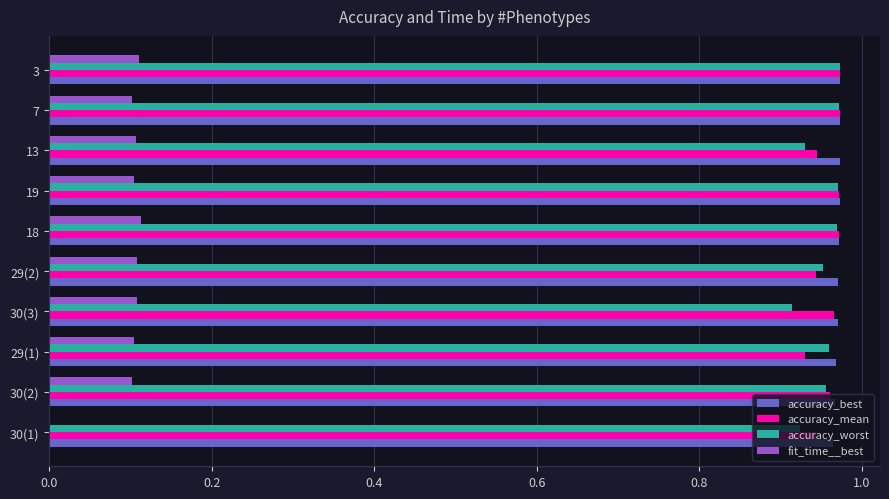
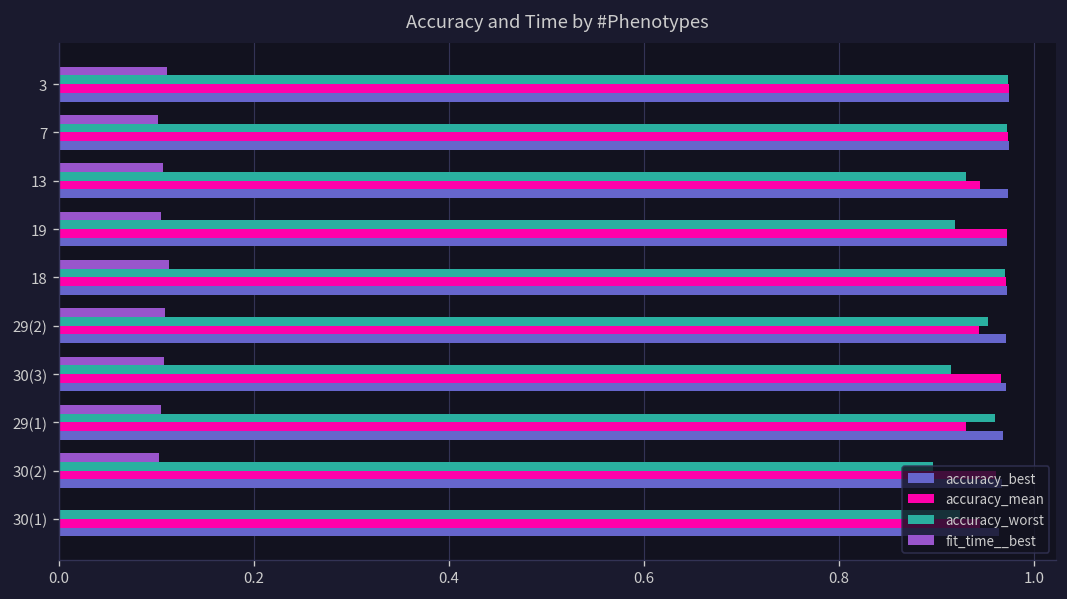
accuracy_worst, 19: 0.97 -> 0.92
accuracy_worst, 30(2): 0.96 -> 0.90
